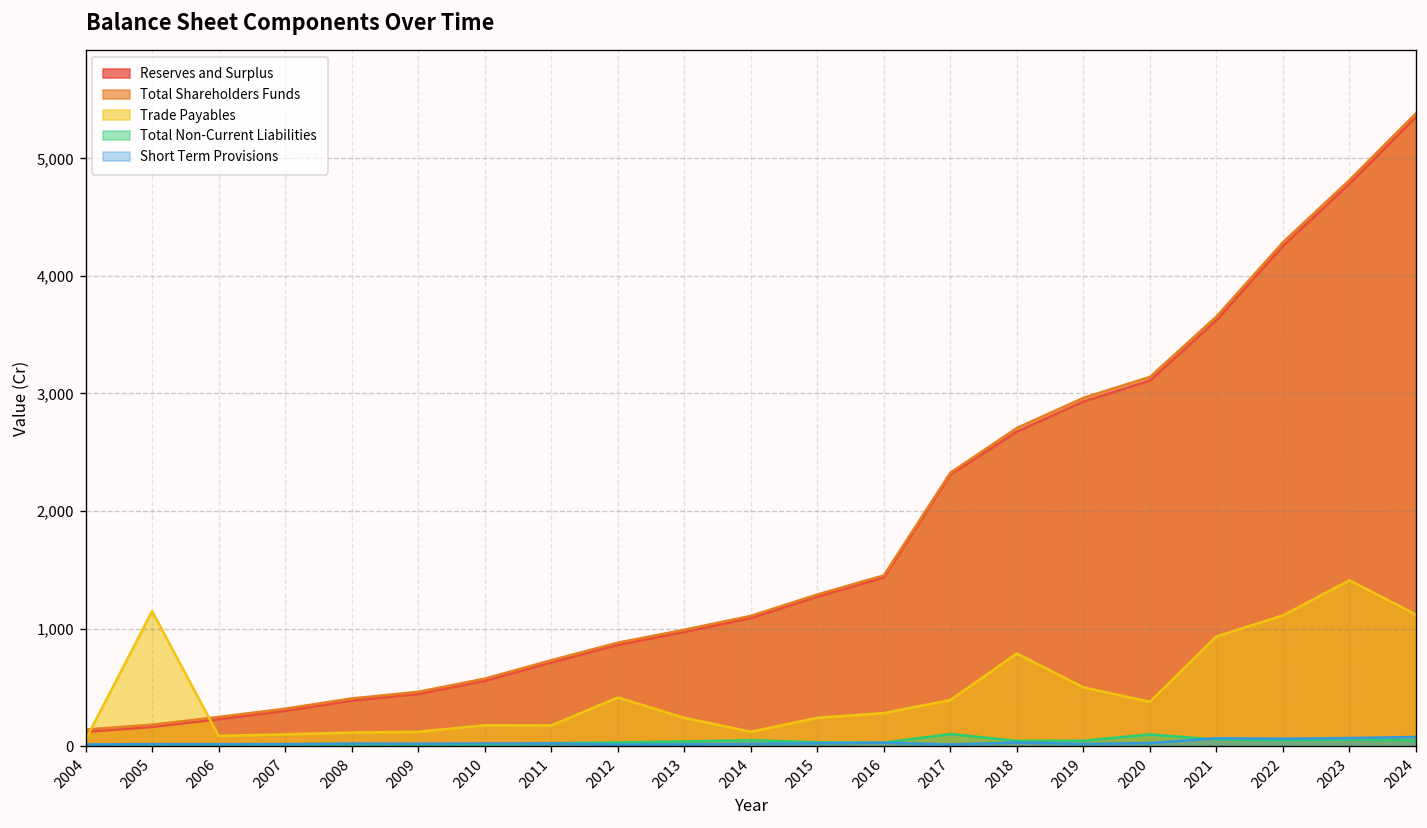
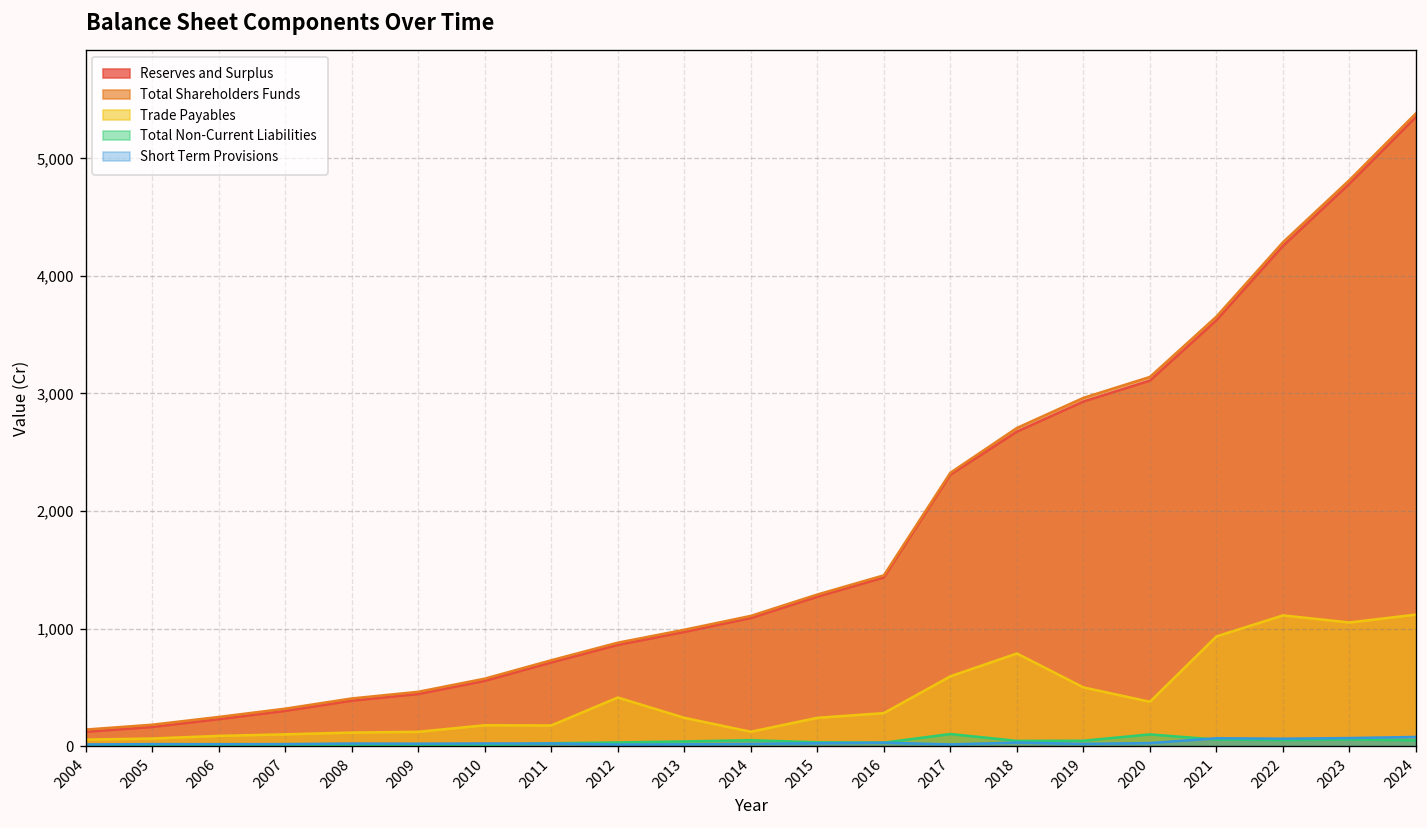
Trade Payables, 2005: 1,100 -> 100
Trade Payables, 2017: 400 -> 600
Trade Payables, 2023: 1,400 -> 1,100
